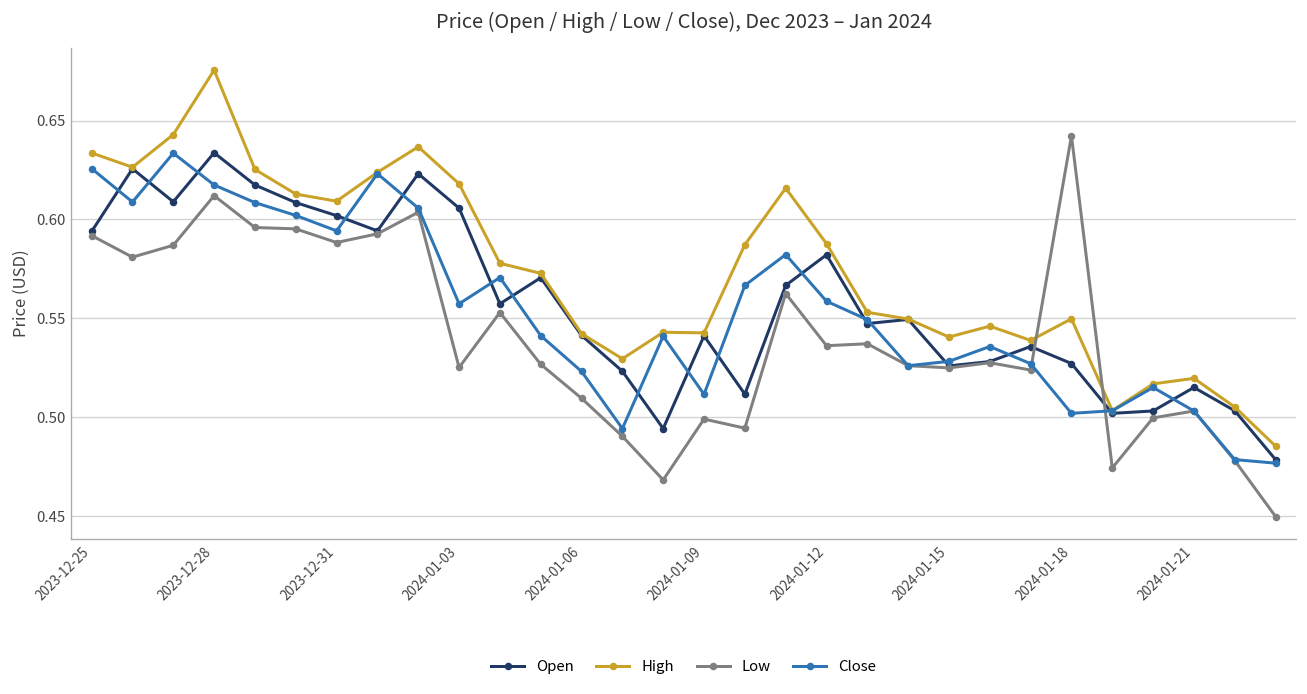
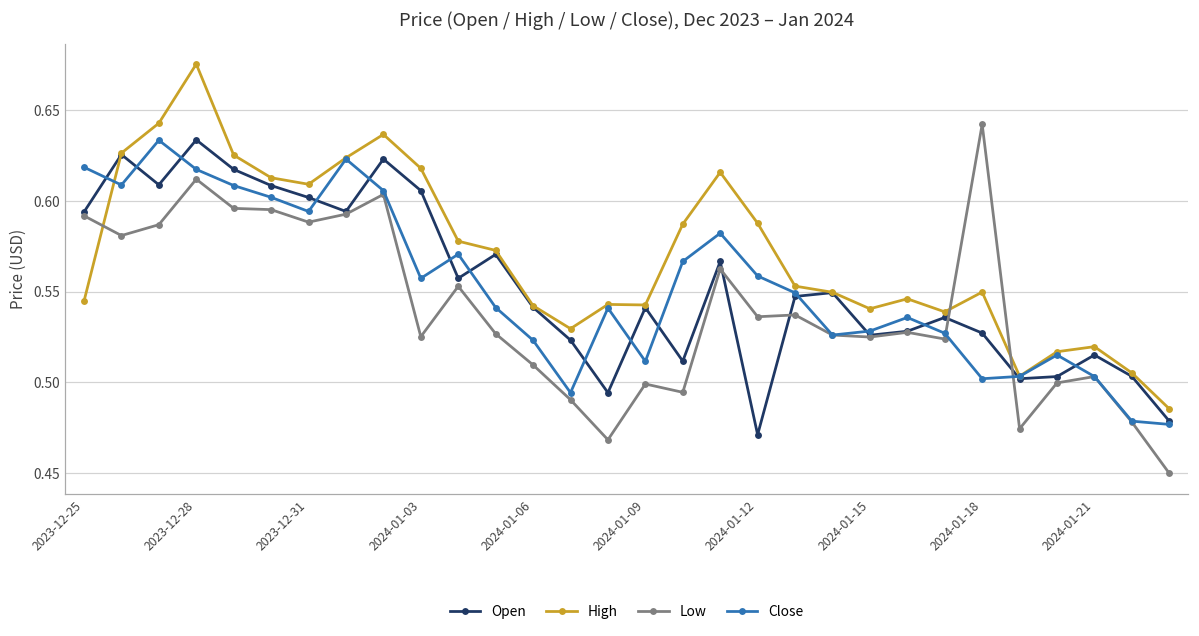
High, 2023-12-25: 0.634 -> 0.545
Close, 2023-12-25: 0.626 -> 0.619
Open, 2024-01-12: 0.582 -> 0.471
